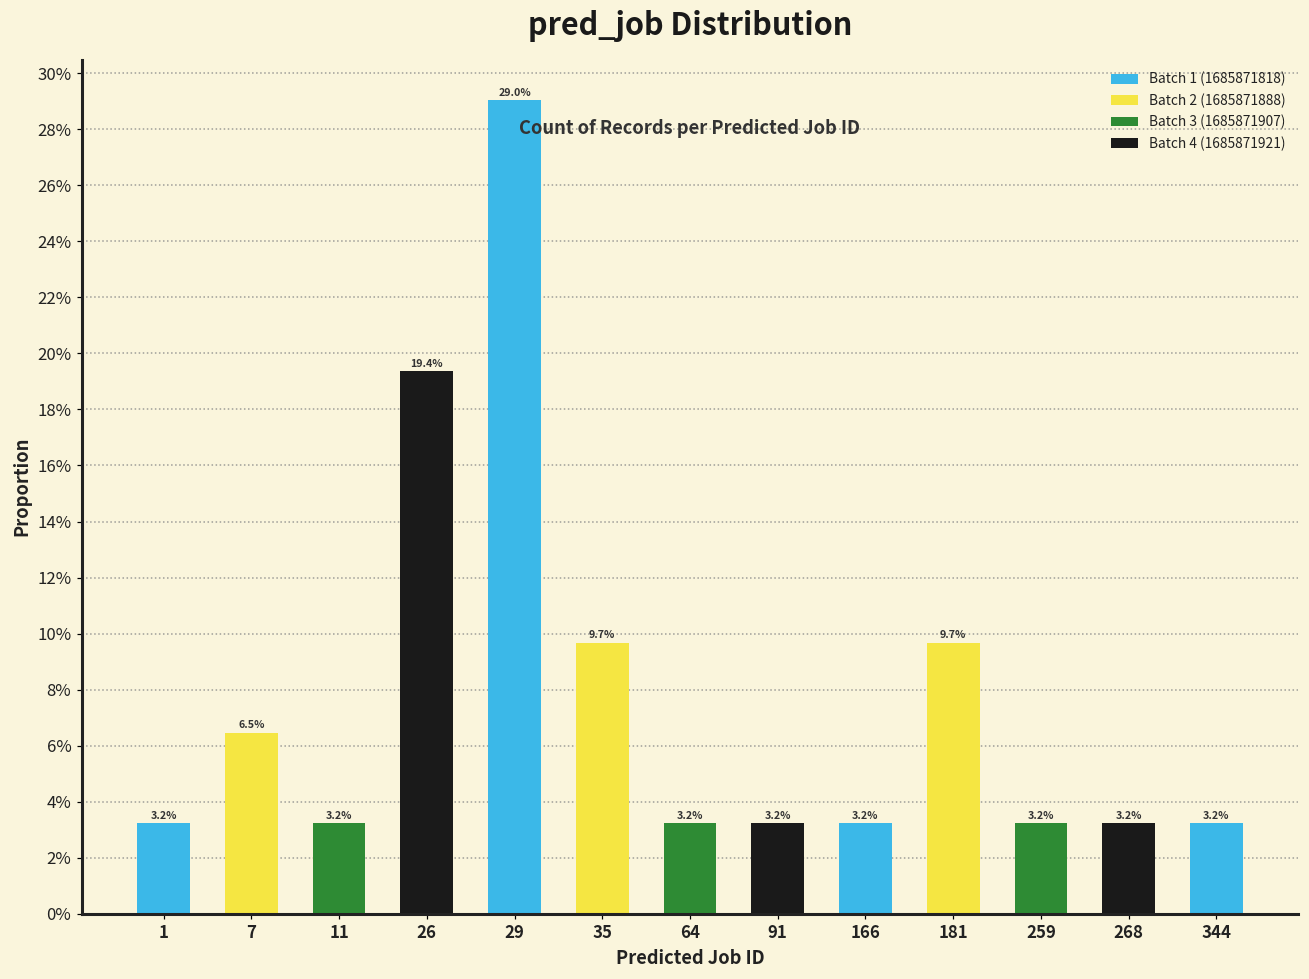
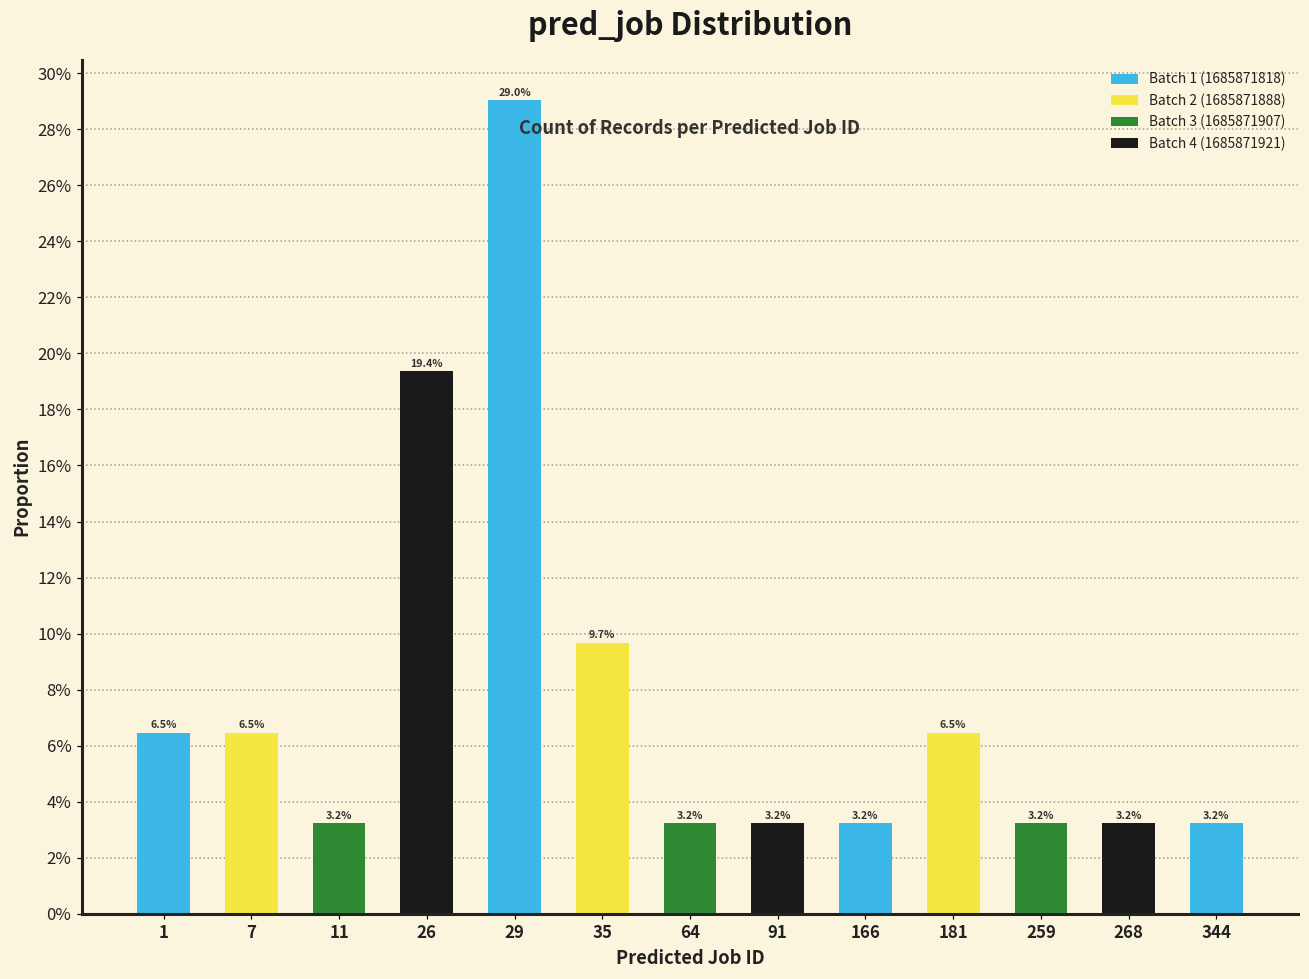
1: 3.2% -> 6.5%
181: 9.7% -> 6.5%
